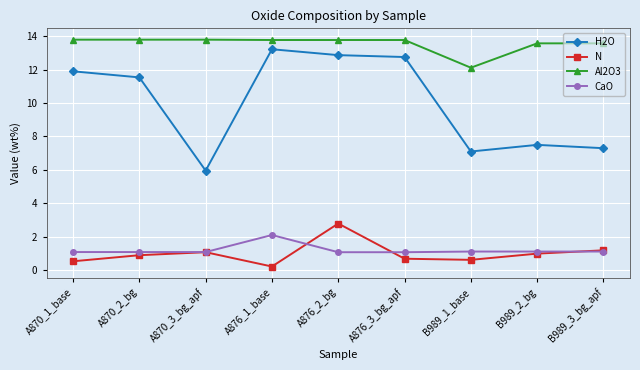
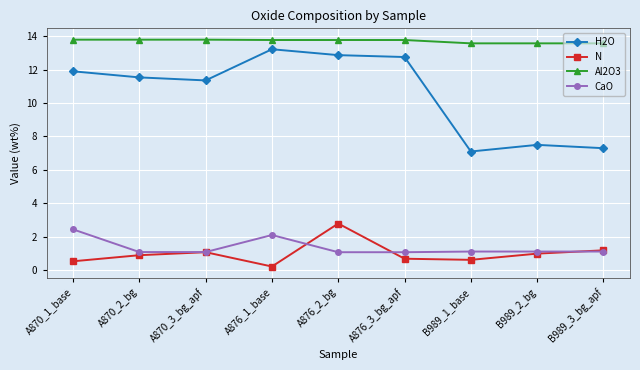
CaO, A870_1_base: 1.1 -> 2.4
H2O, A870_3_bg_apf: 6.0 -> 11.4
Al2O3, B989_1_base: 12.1 -> 13.6
